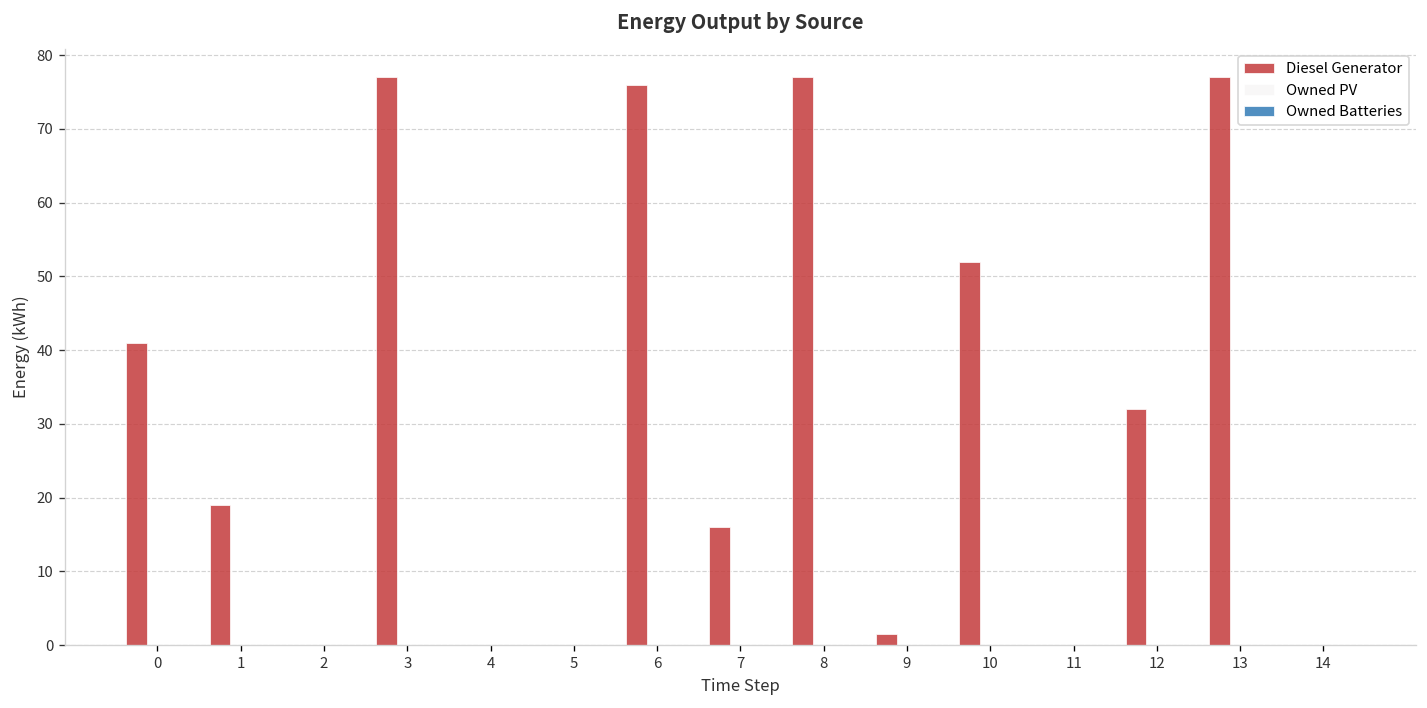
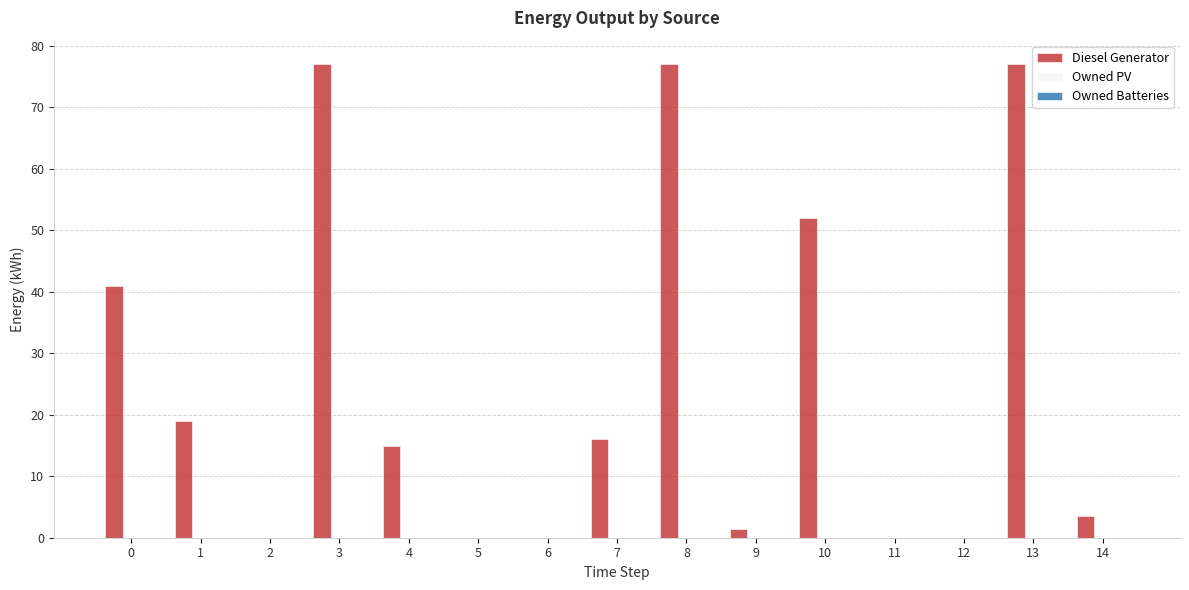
Diesel Generator, 4: 0 -> 15
Diesel Generator, 6: 76 -> 0
Diesel Generator, 12: 32 -> 0
Diesel Generator, 14: 0 -> 4
